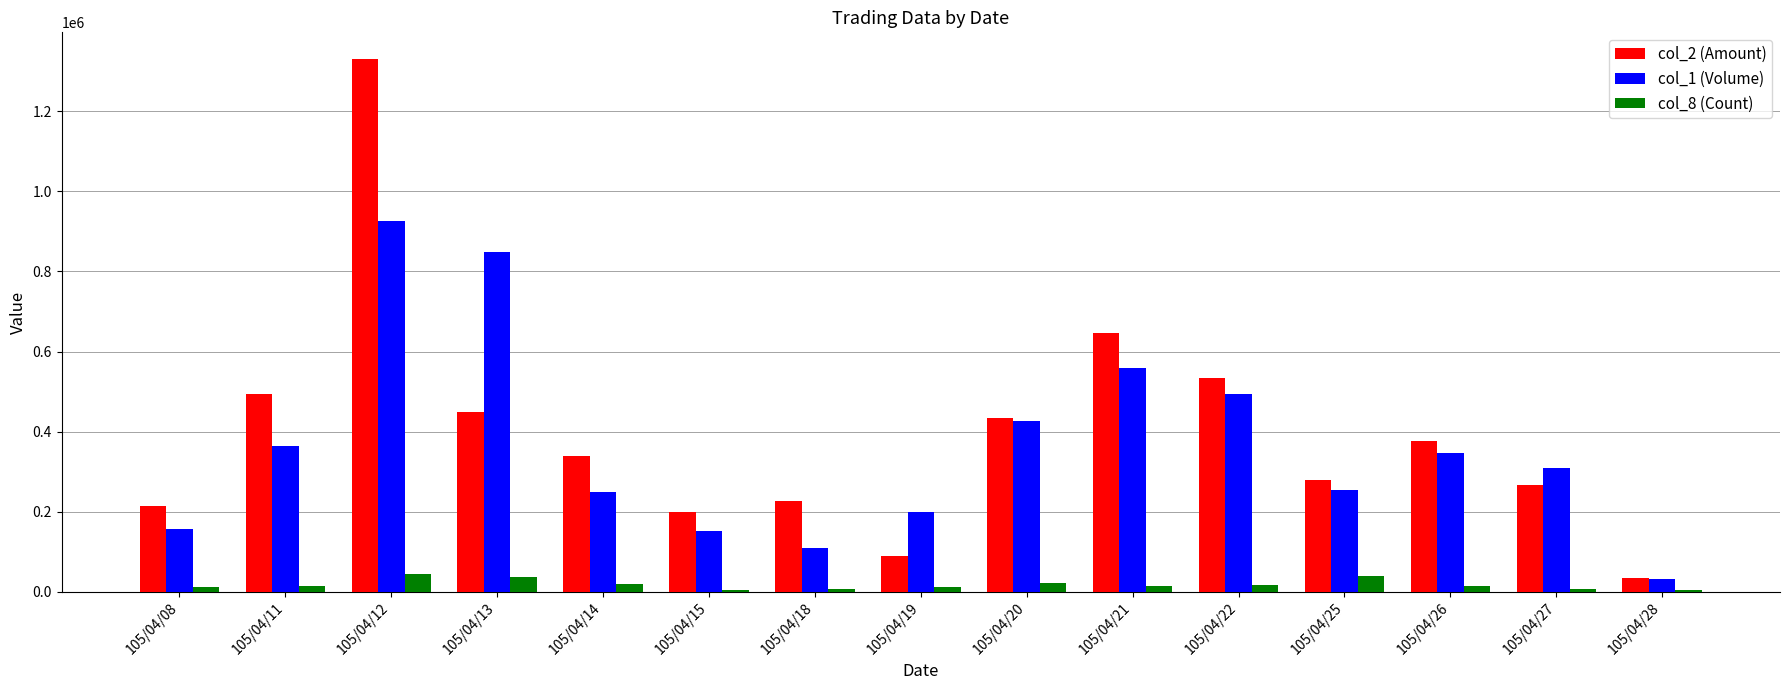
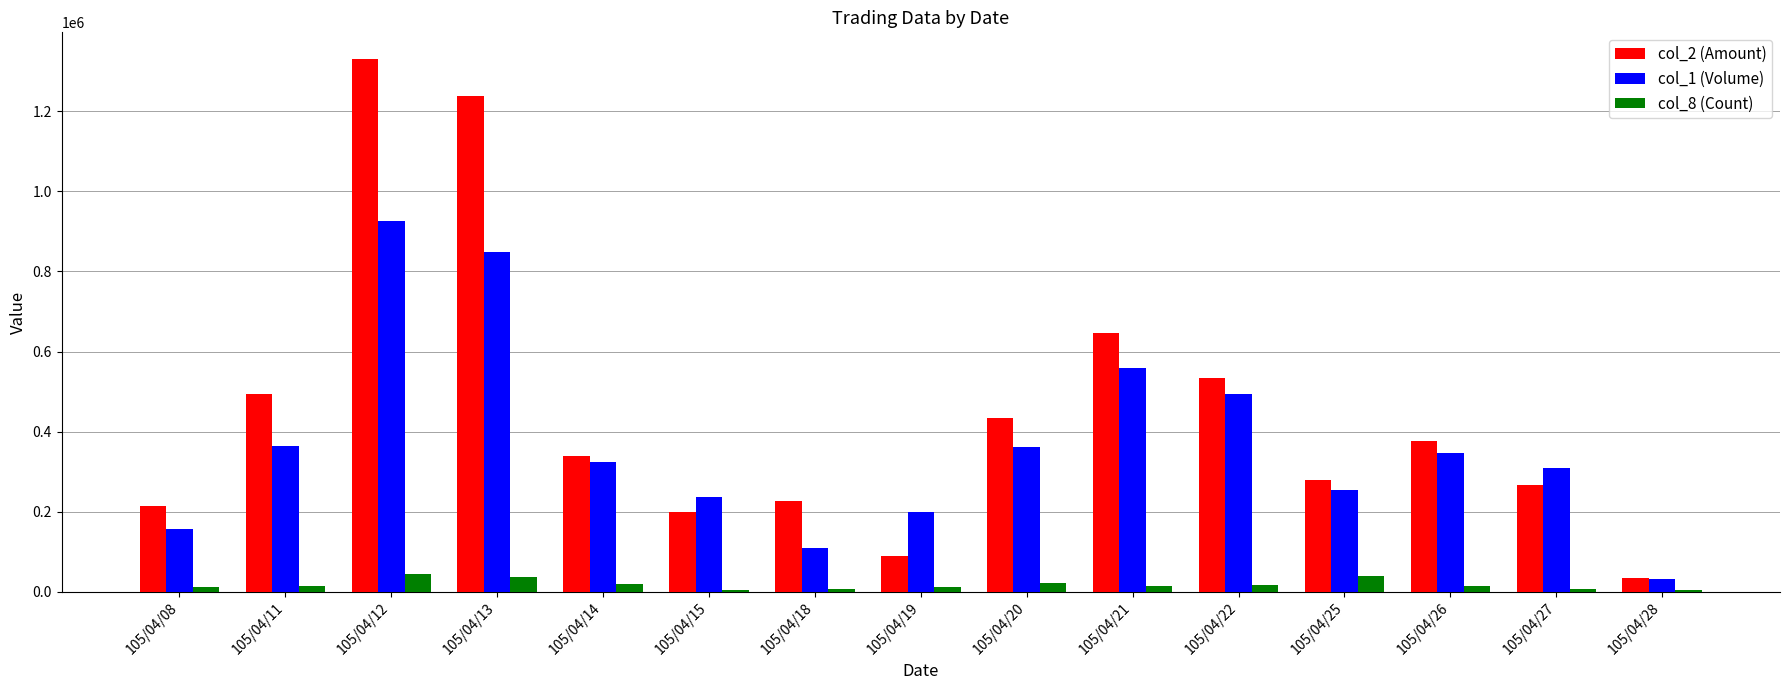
col_2 (Amount), 105/04/13: 450000 -> 1240000
col_1 (Volume), 105/04/14: 250000 -> 320000
col_1 (Volume), 105/04/15: 150000 -> 240000
col_1 (Volume), 105/04/20: 430000 -> 360000
